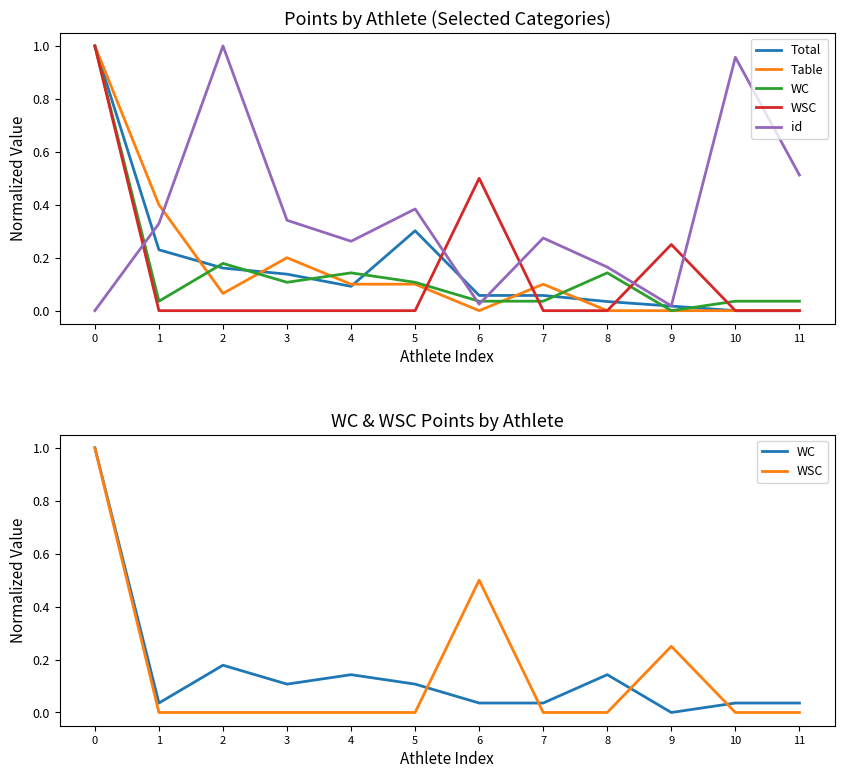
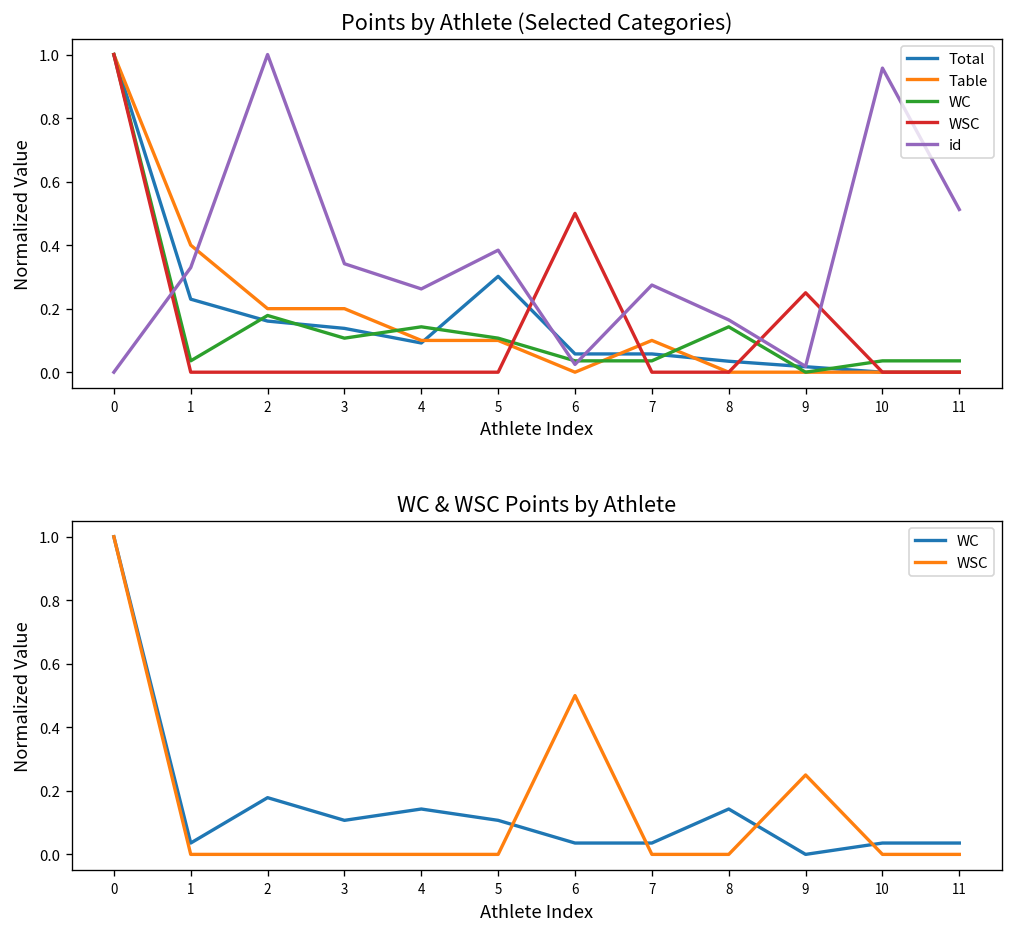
Points by Athlete (Selected Categories), Table, 2: 0.07 -> 0.20
